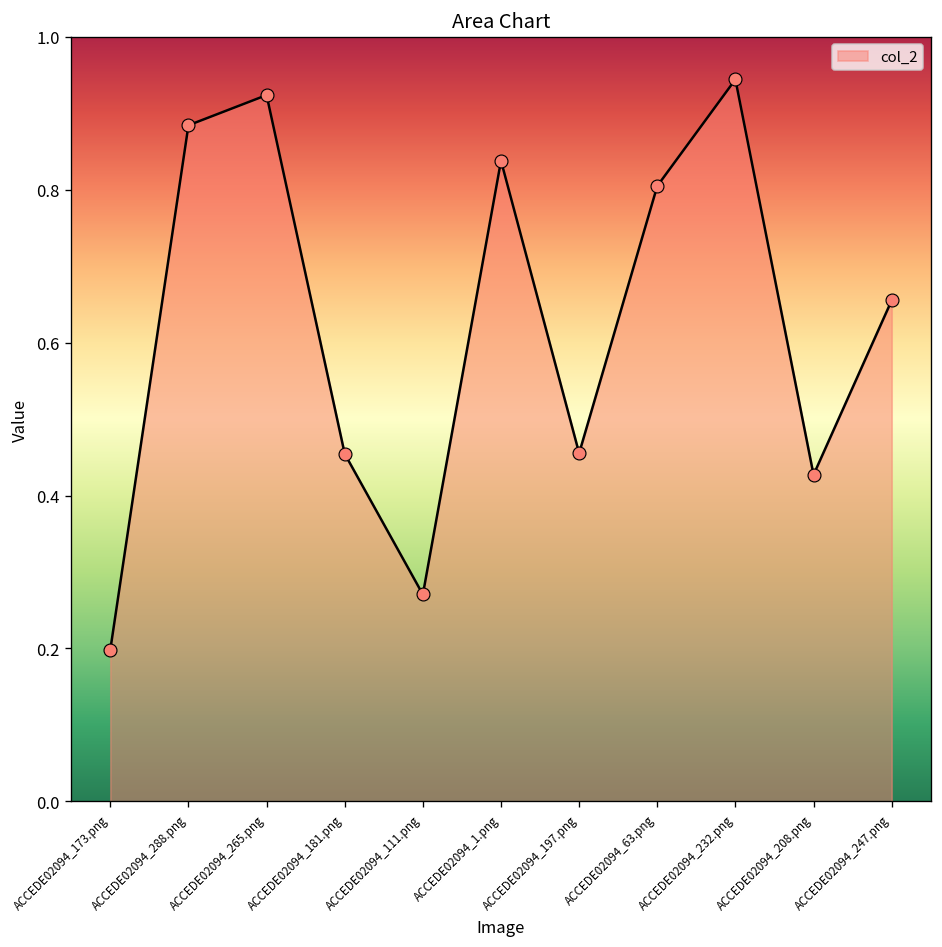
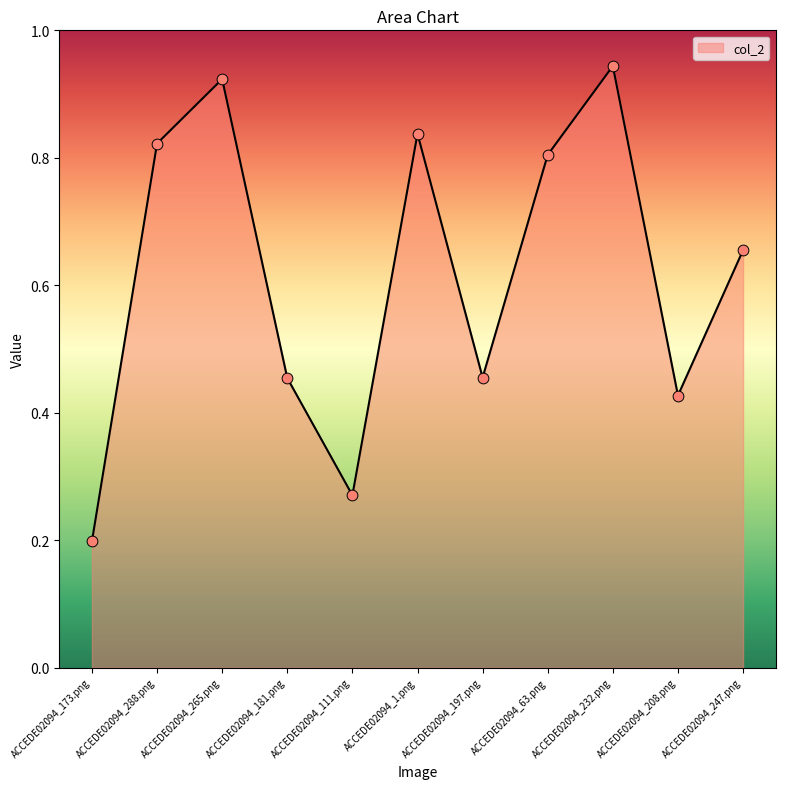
ACCEDE02094_288.png: 0.88 -> 0.82
